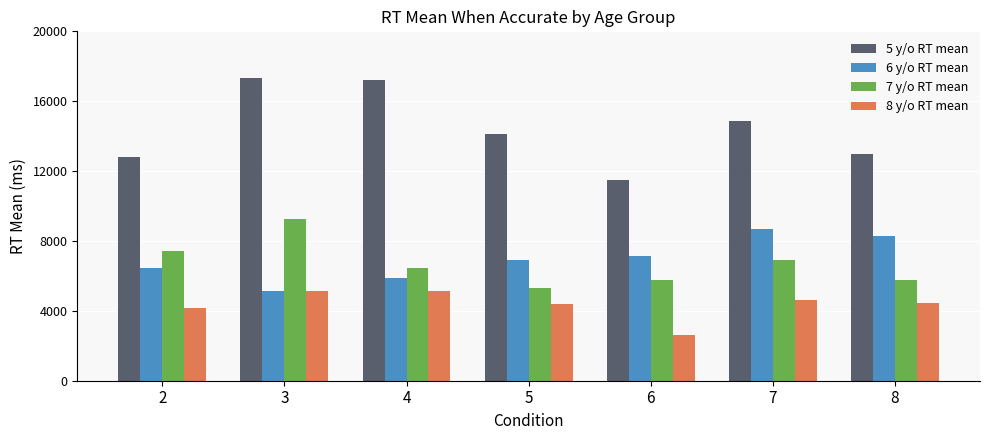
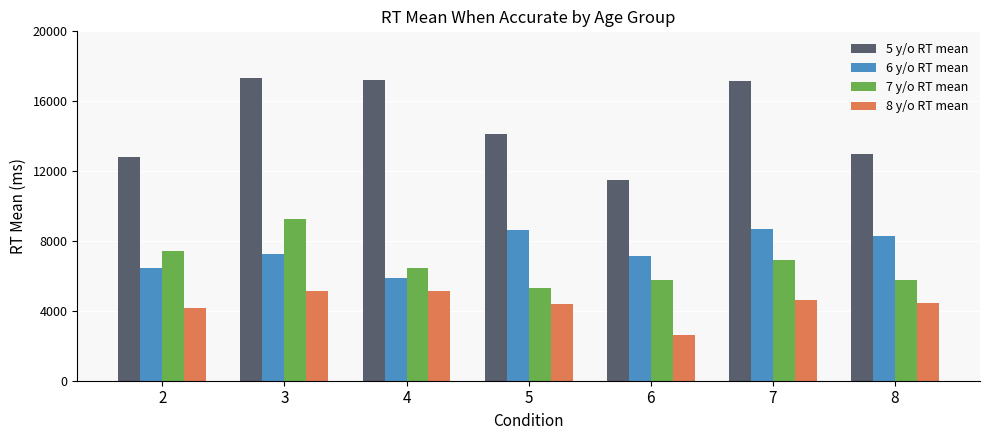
6 y/o RT mean, 3: 5100 -> 7300
6 y/o RT mean, 5: 6900 -> 8600
5 y/o RT mean, 7: 14900 -> 17100
